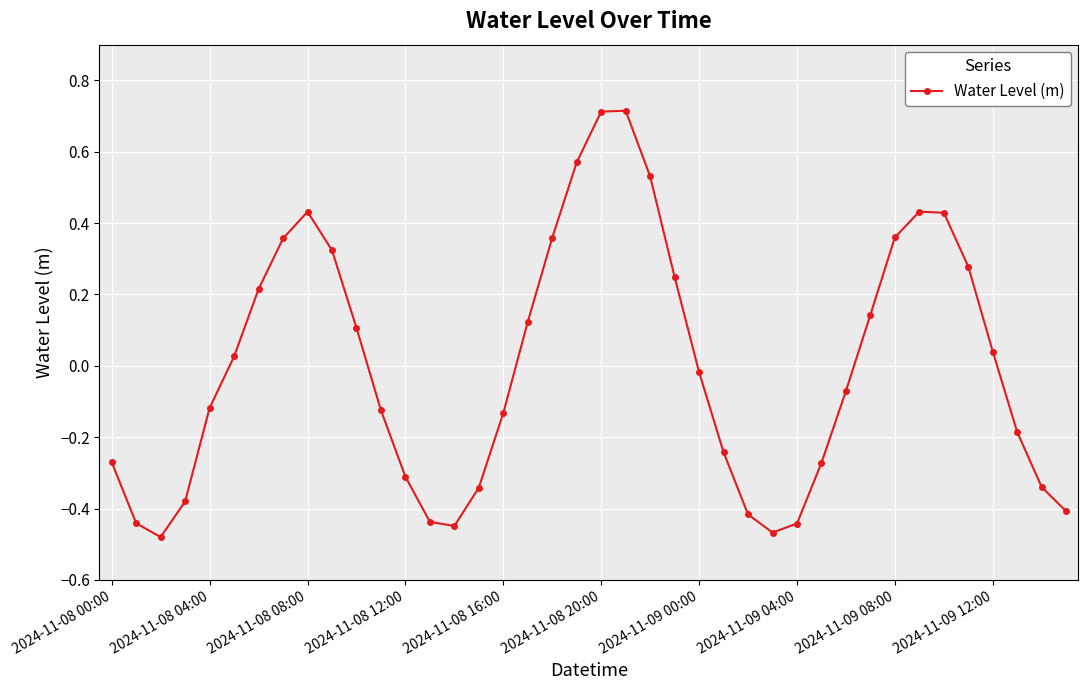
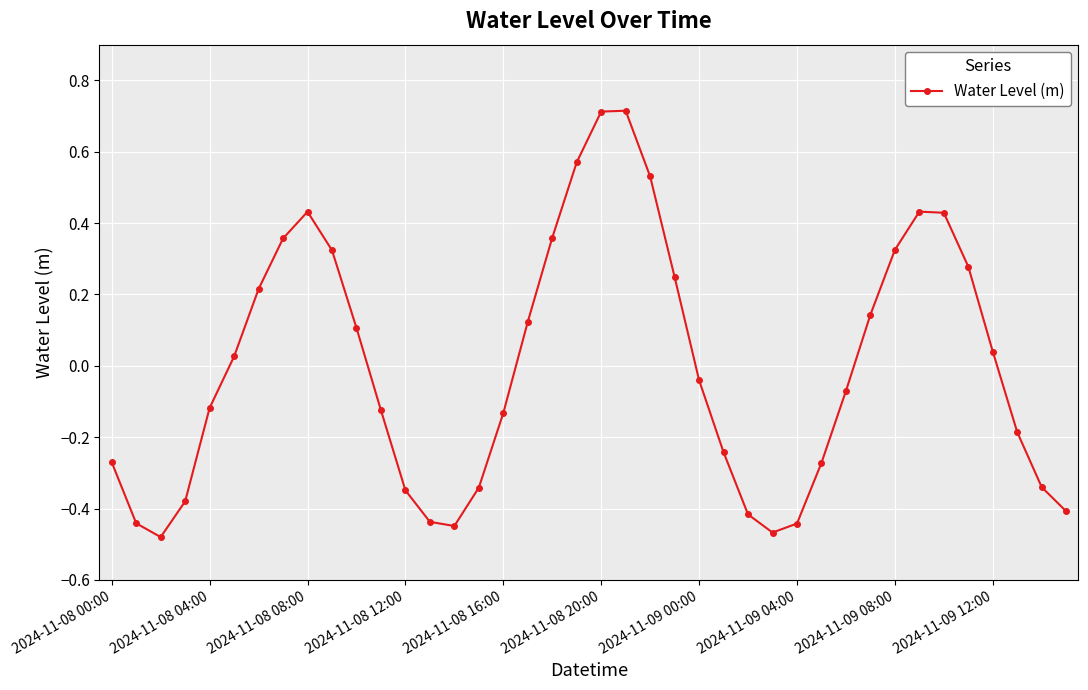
2024-11-08 12:00: -0.31 -> -0.35
2024-11-09 00:00: -0.02 -> -0.04
2024-11-09 08:00: 0.36 -> 0.32
